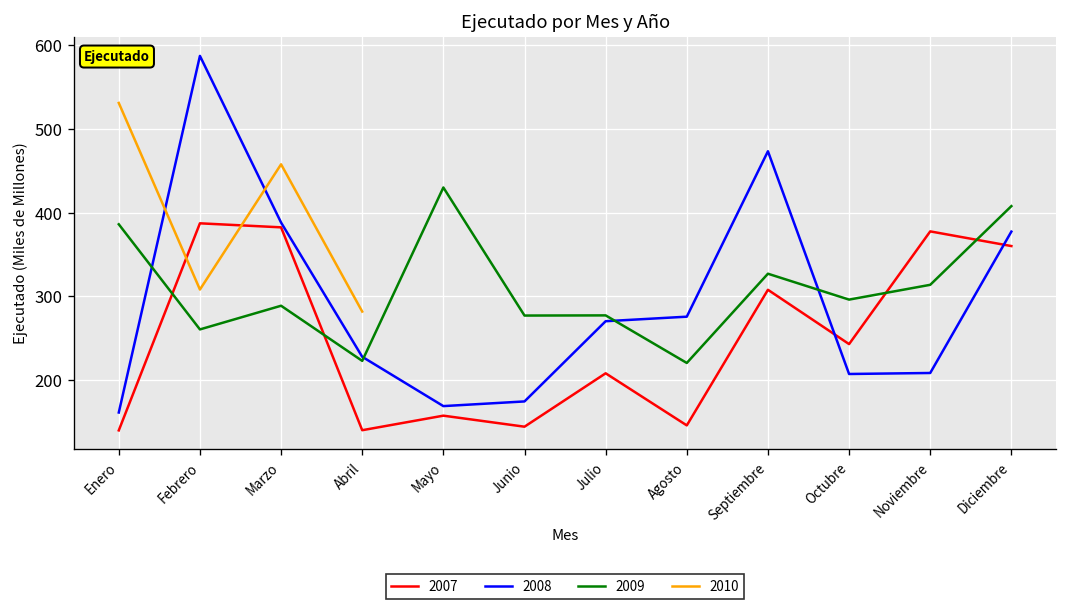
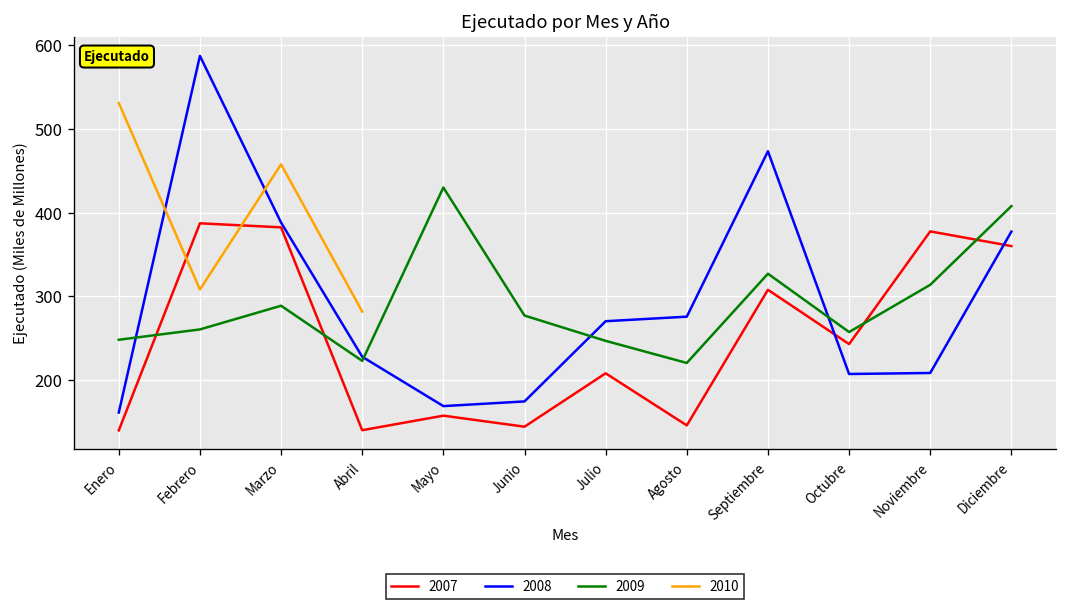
2009, Enero: 390 -> 250
2009, Julio: 280 -> 250
2009, Octubre: 300 -> 260
